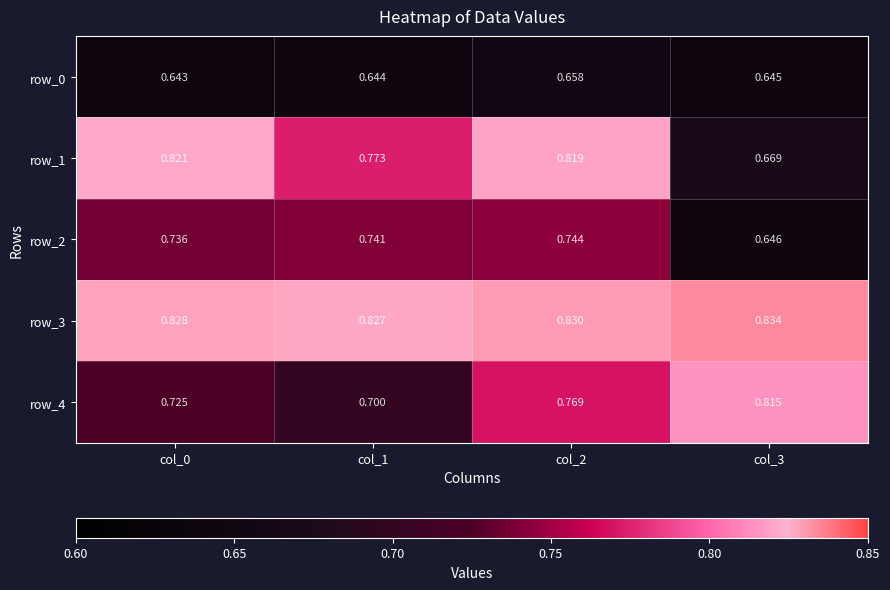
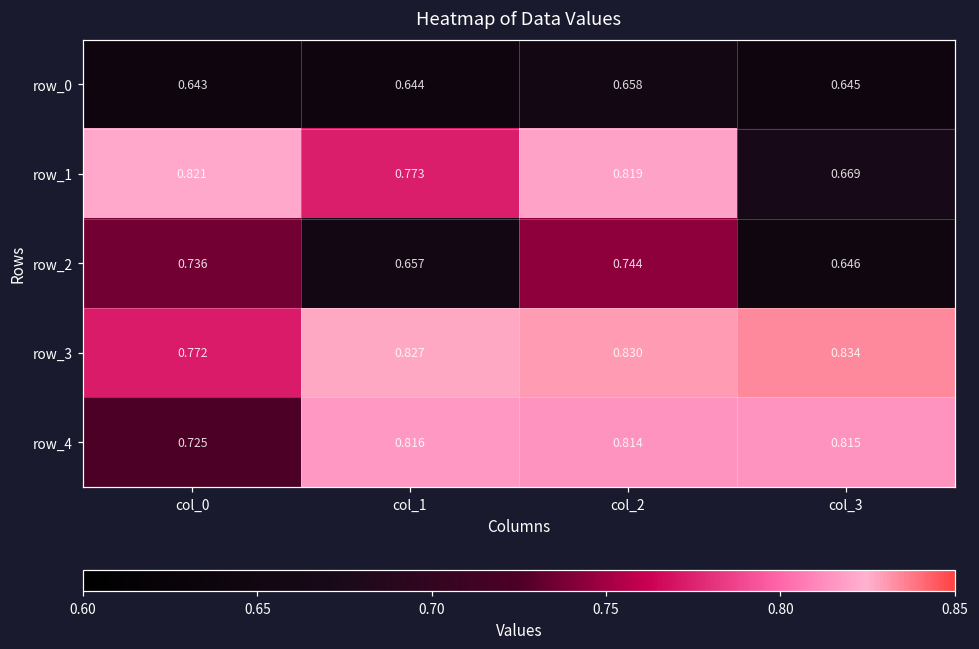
row_2, col_1: 0.741 -> 0.657
row_3, col_0: 0.828 -> 0.772
row_4, col_1: 0.700 -> 0.816
row_4, col_2: 0.769 -> 0.814
